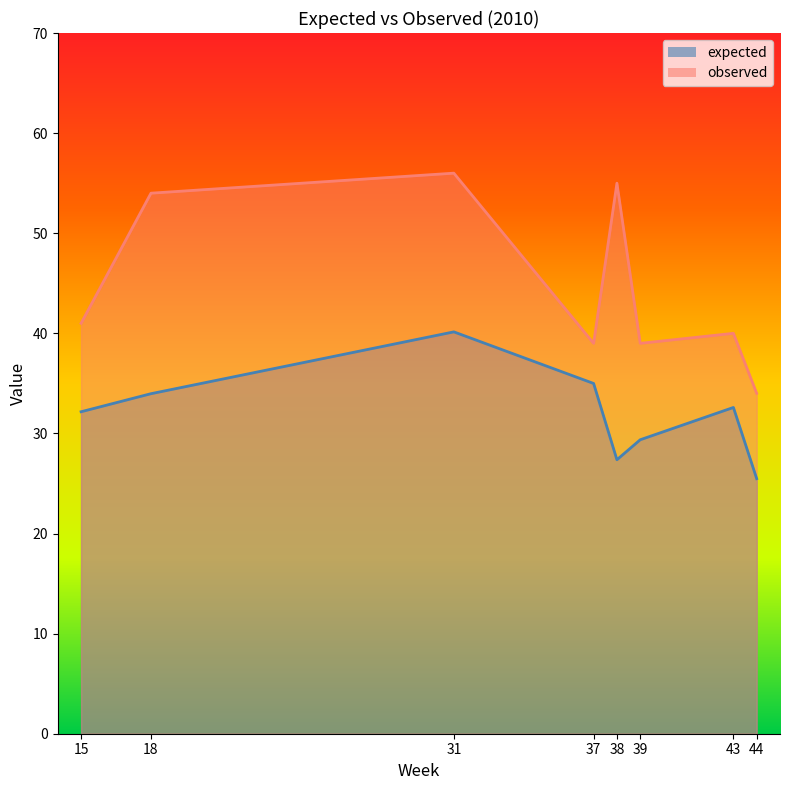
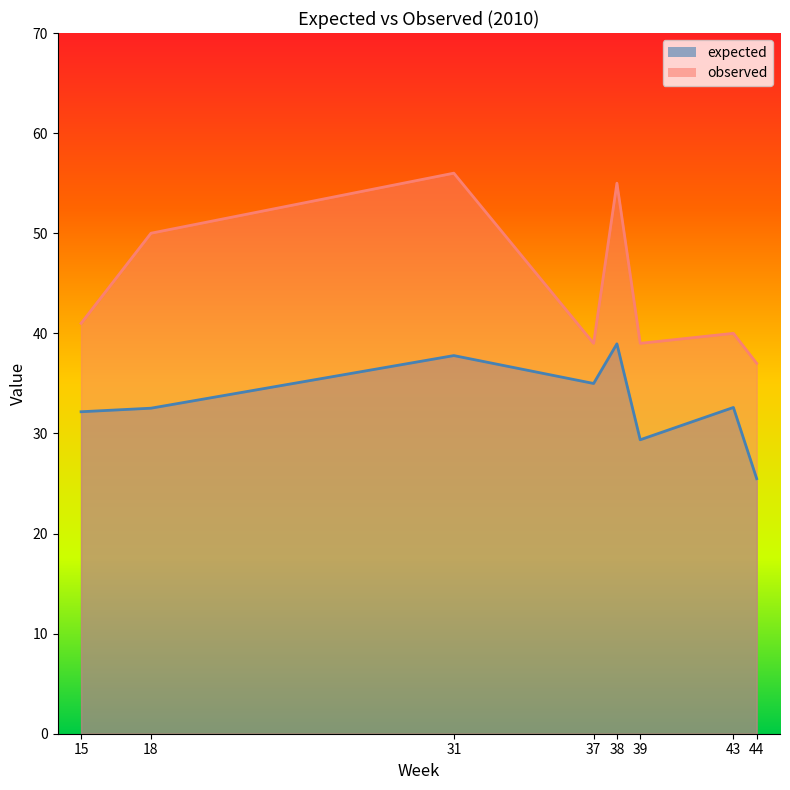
expected, 18: 34.0 -> 32.5
observed, 18: 54 -> 50
expected, 31: 40.1 -> 37.8
expected, 38: 27.4 -> 38.9
observed, 44: 34 -> 37
